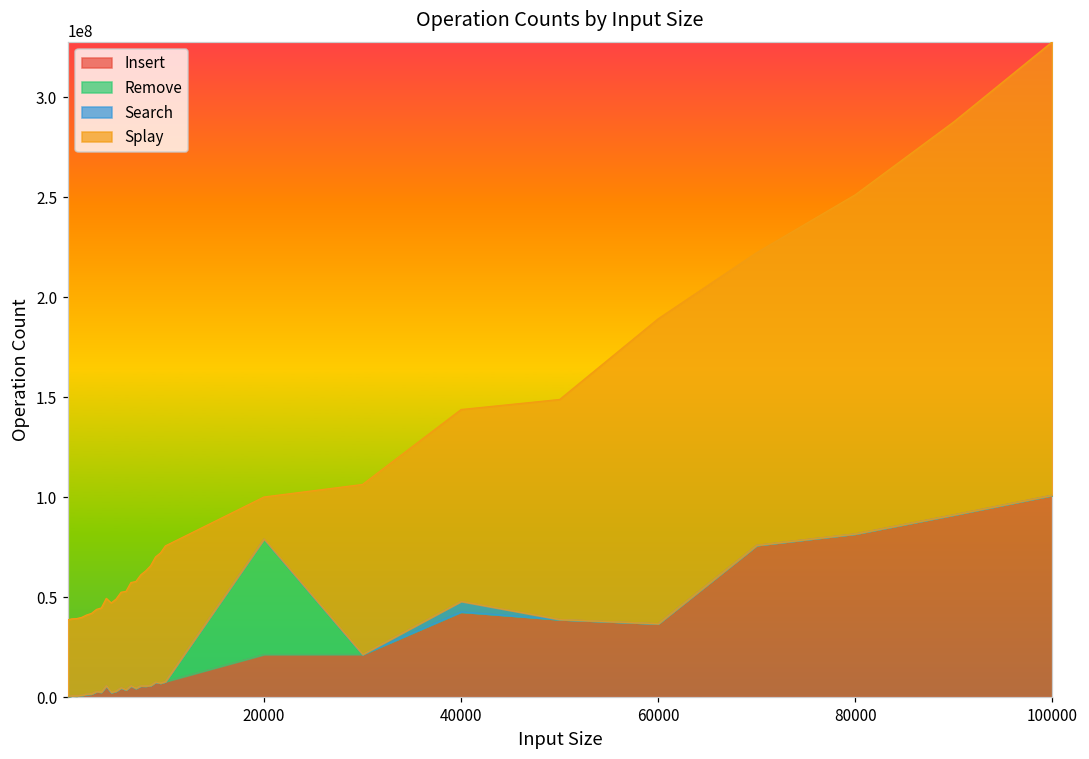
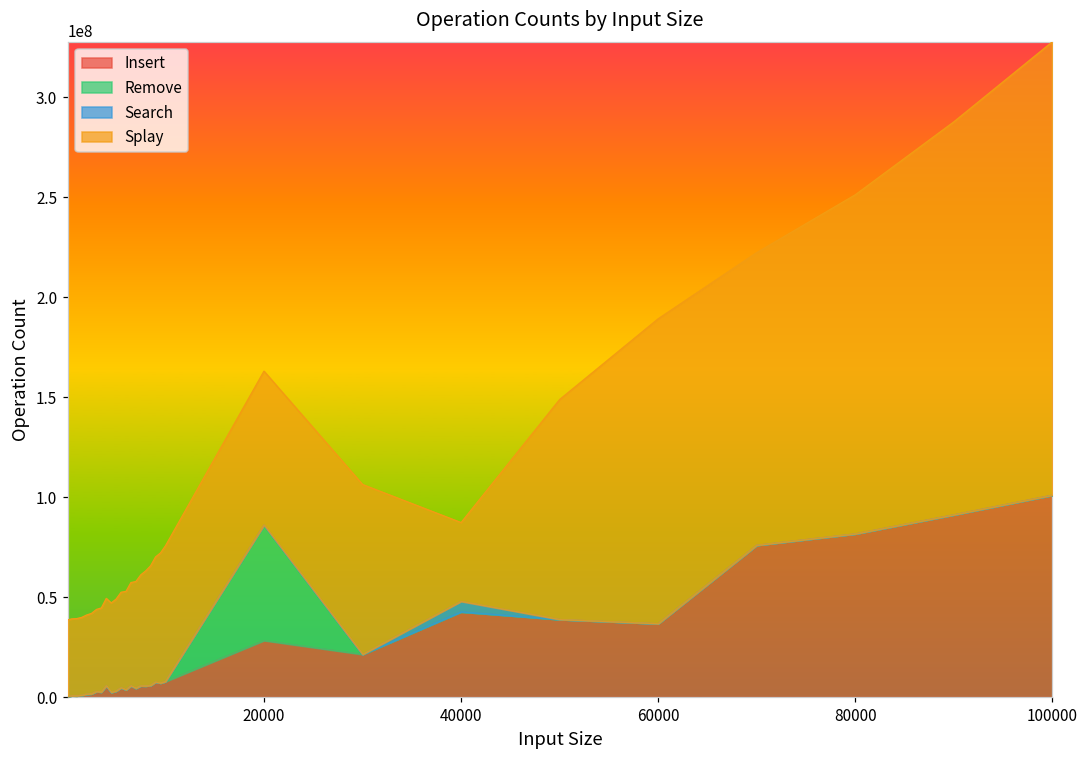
Insert, 20000: 21000000 -> 28000000
Splay, 20000: 21000000 -> 77000000
Splay, 40000: 96000000 -> 39000000
